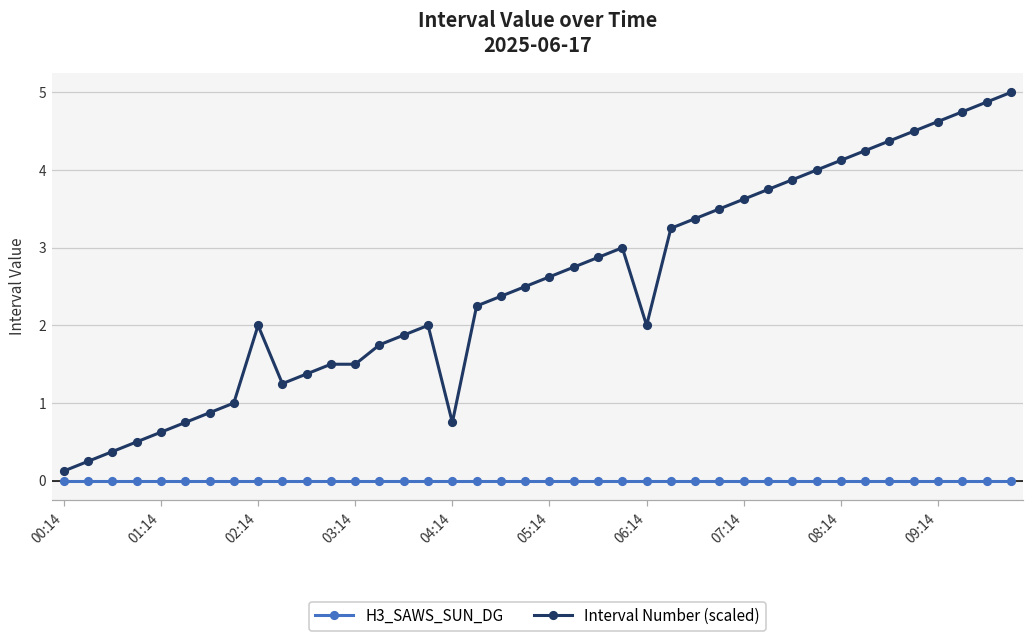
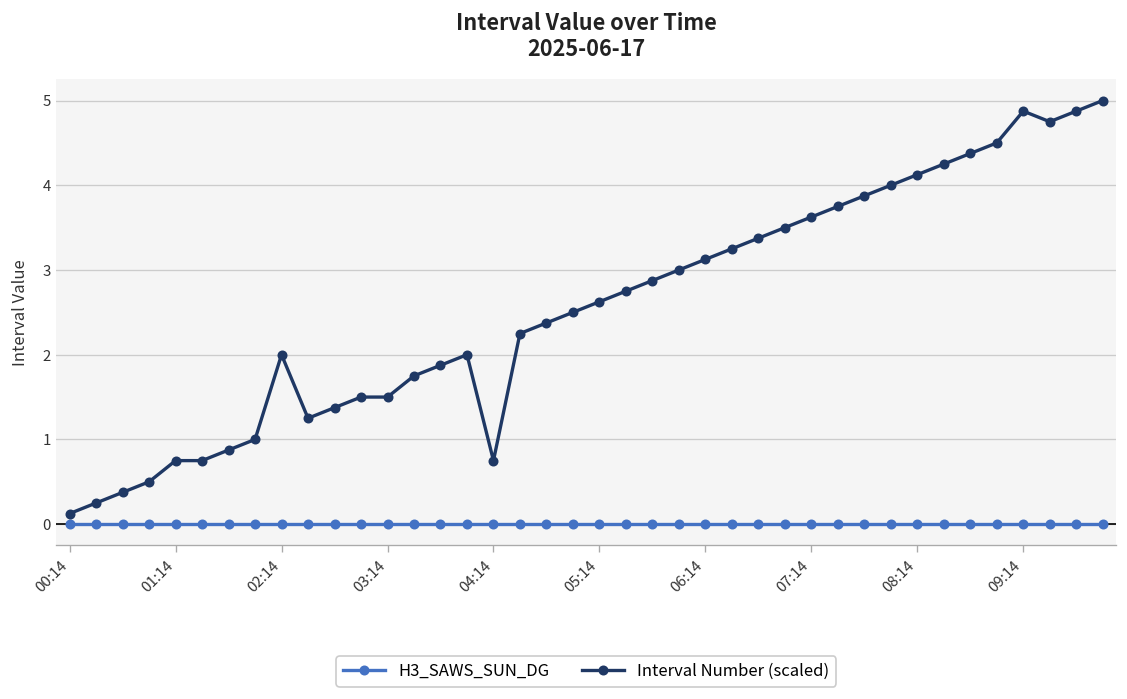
Interval Number (scaled), 01:14: 0.6 -> 0.8
Interval Number (scaled), 06:14: 2.0 -> 3.1
Interval Number (scaled), 09:14: 4.6 -> 4.9
